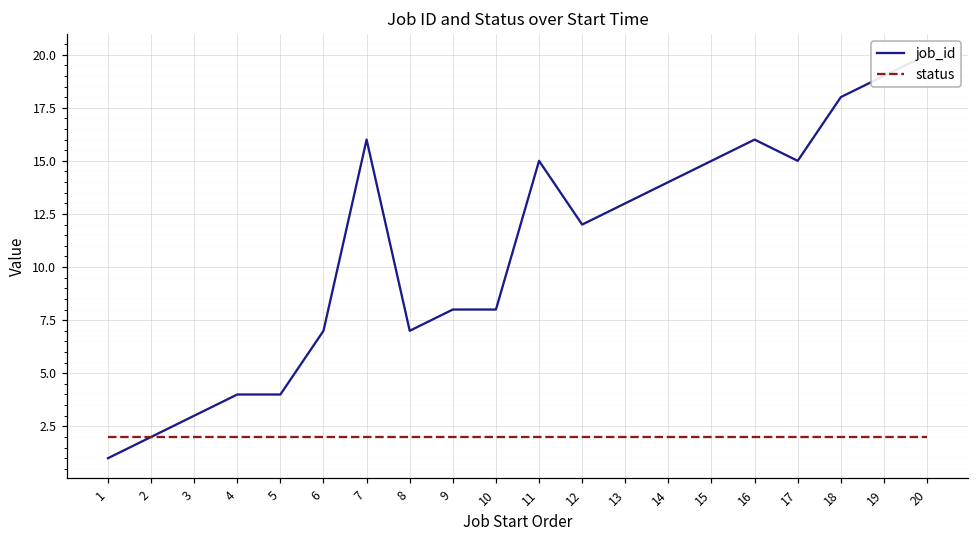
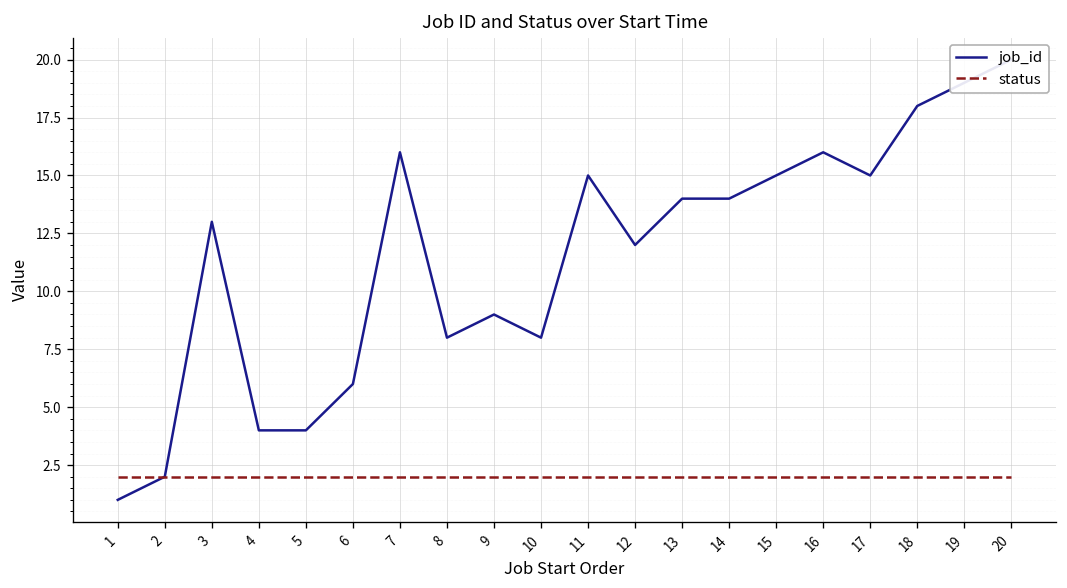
job_id, 3: 3 -> 13
job_id, 6: 7 -> 6
job_id, 8: 7 -> 8
job_id, 9: 8 -> 9
job_id, 13: 13 -> 14
